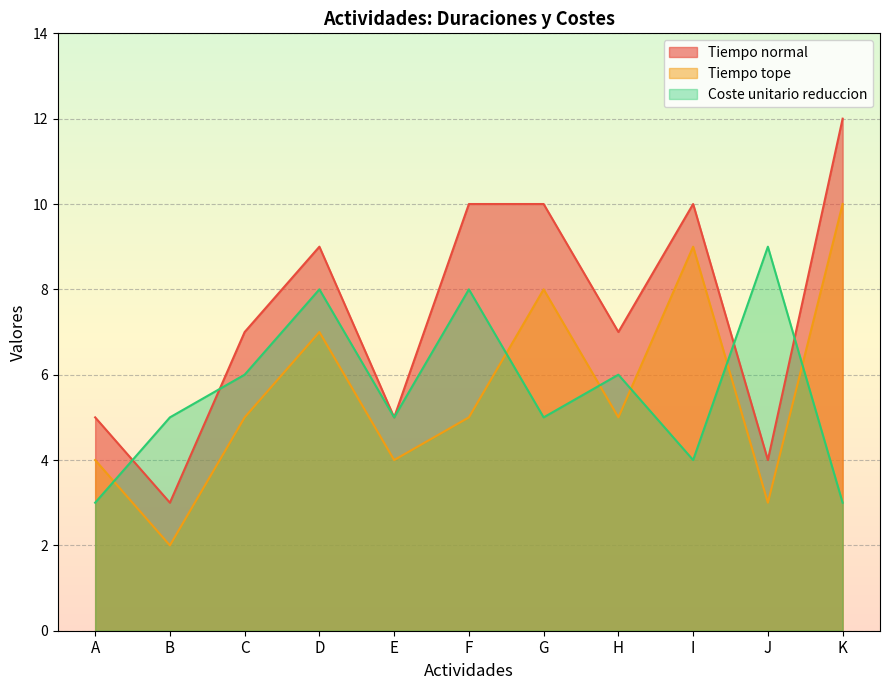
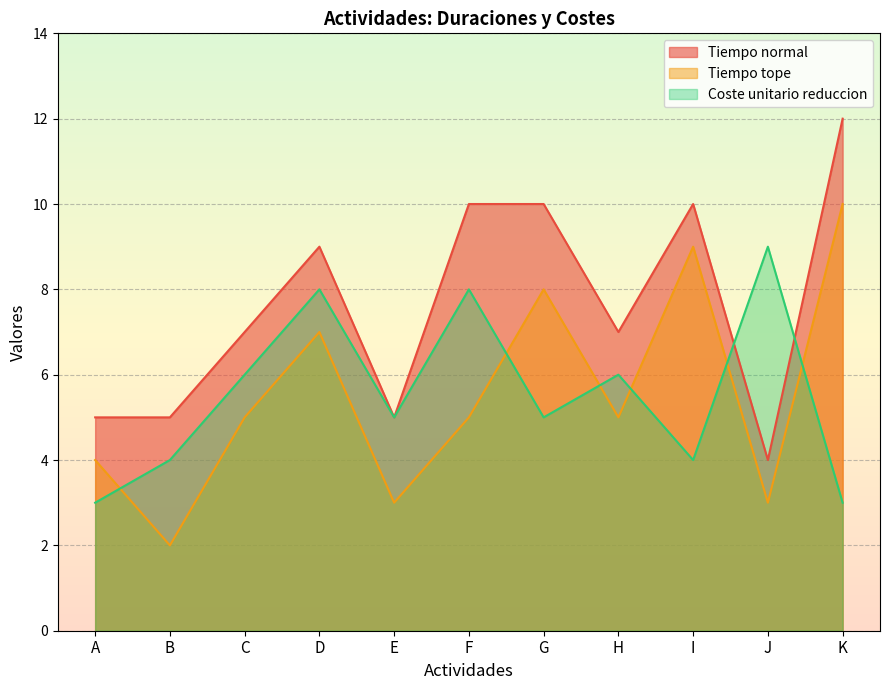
Tiempo normal, B: 3 -> 5
Coste unitario reduccion, B: 5 -> 4
Tiempo tope, E: 4 -> 3
